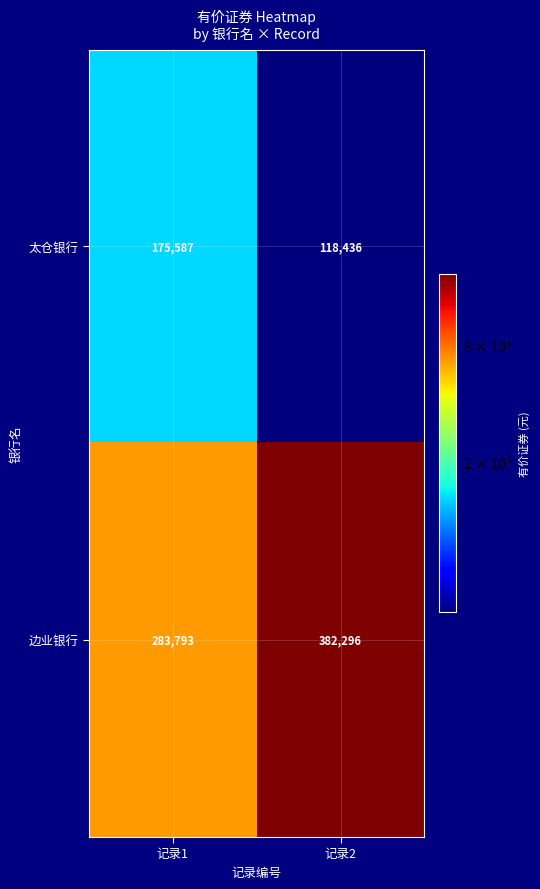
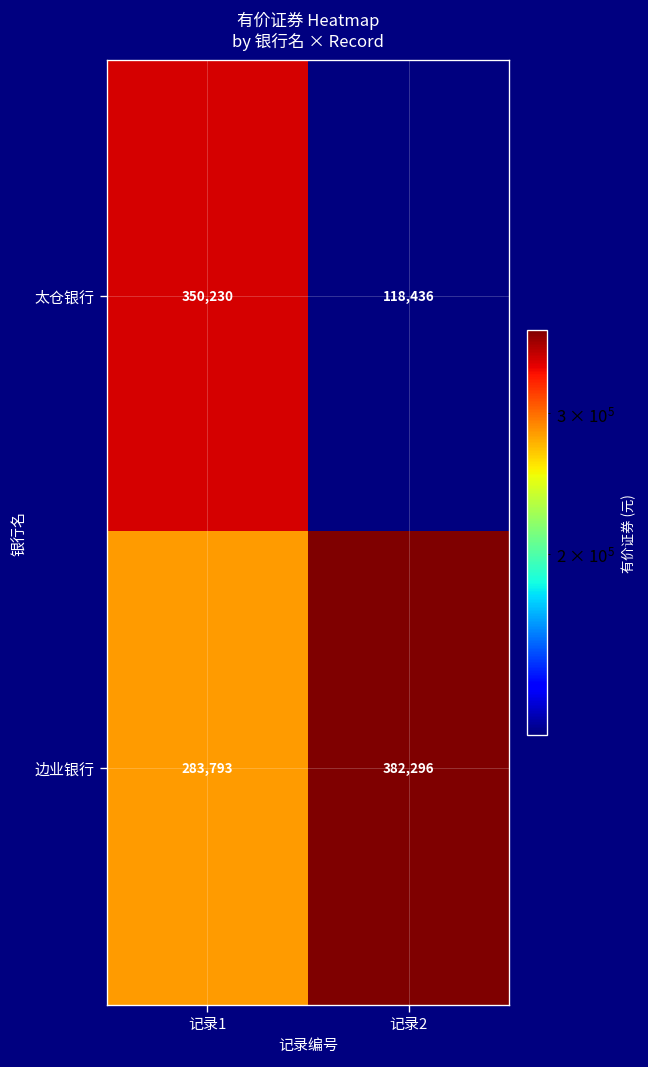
太仓银行, 记录1: 175,587 -> 350,230
